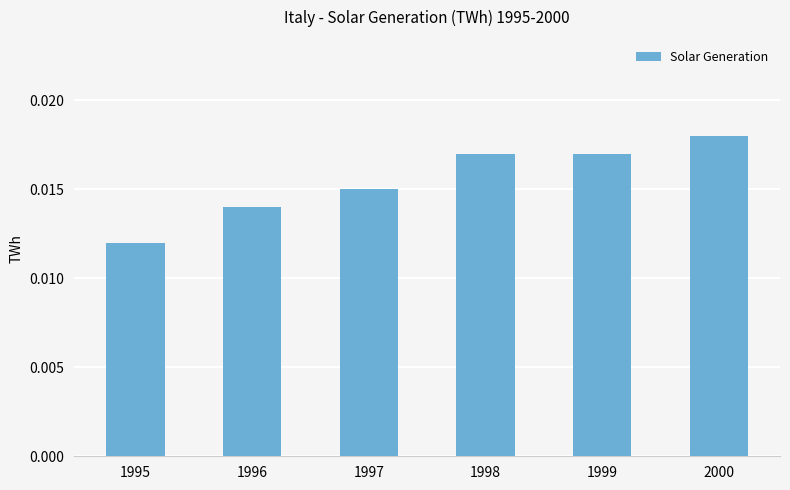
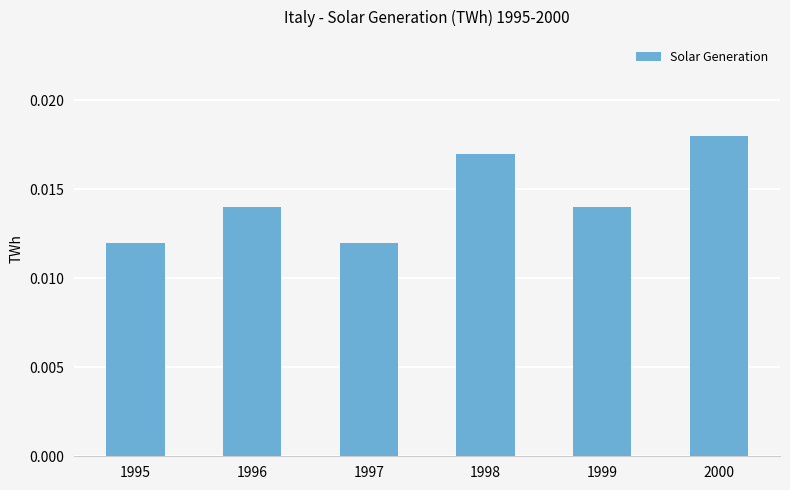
1997: 0.015 -> 0.012
1999: 0.017 -> 0.014
